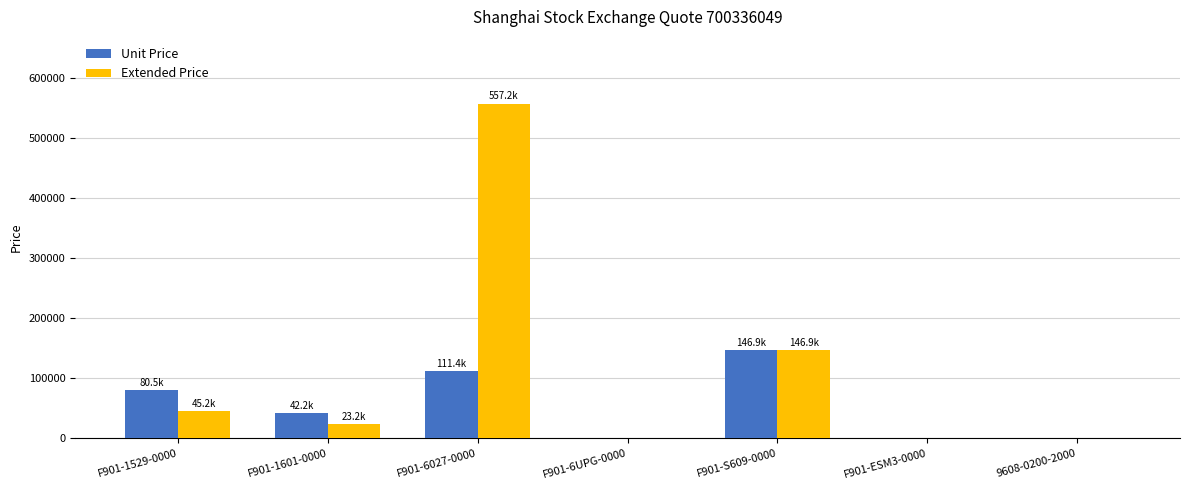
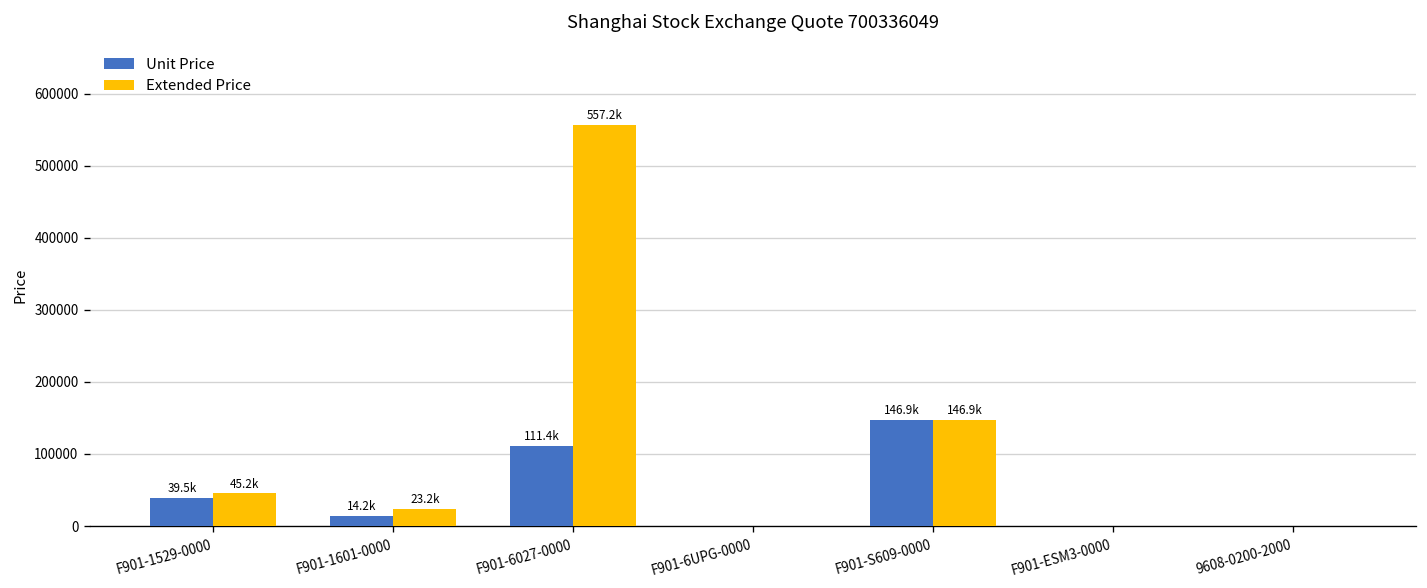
Unit Price, F901-1529-0000: 80.5k -> 39.5k
Unit Price, F901-1601-0000: 42.2k -> 14.2k
